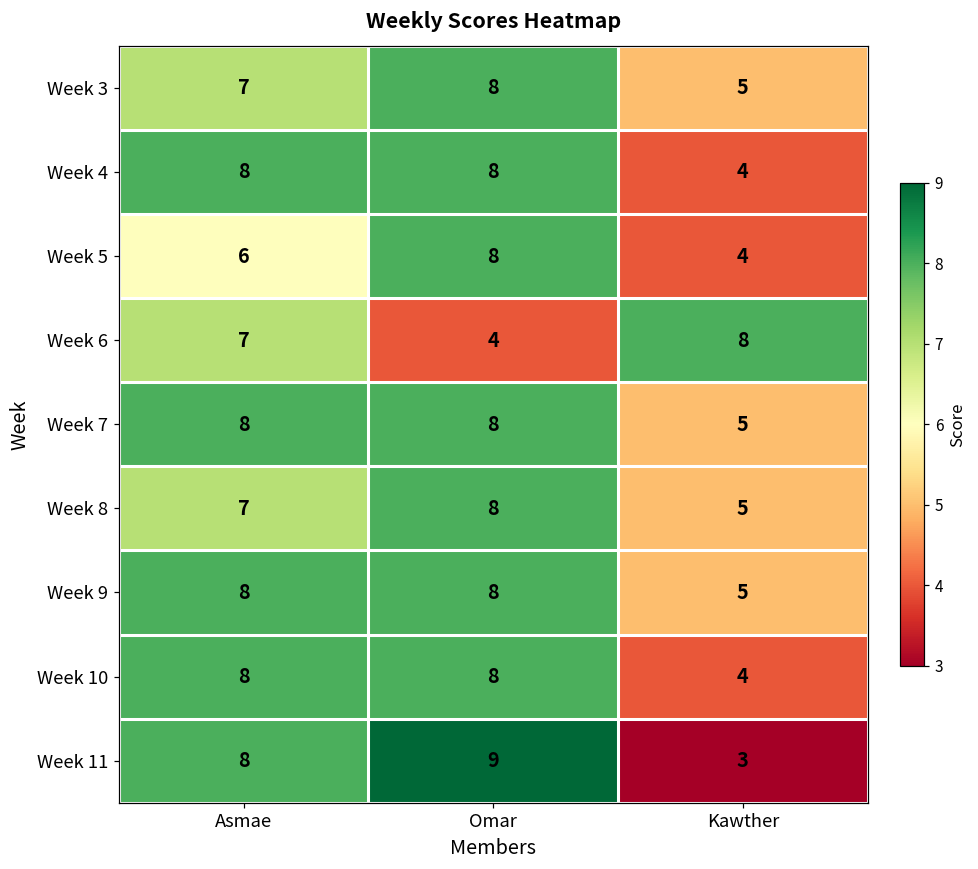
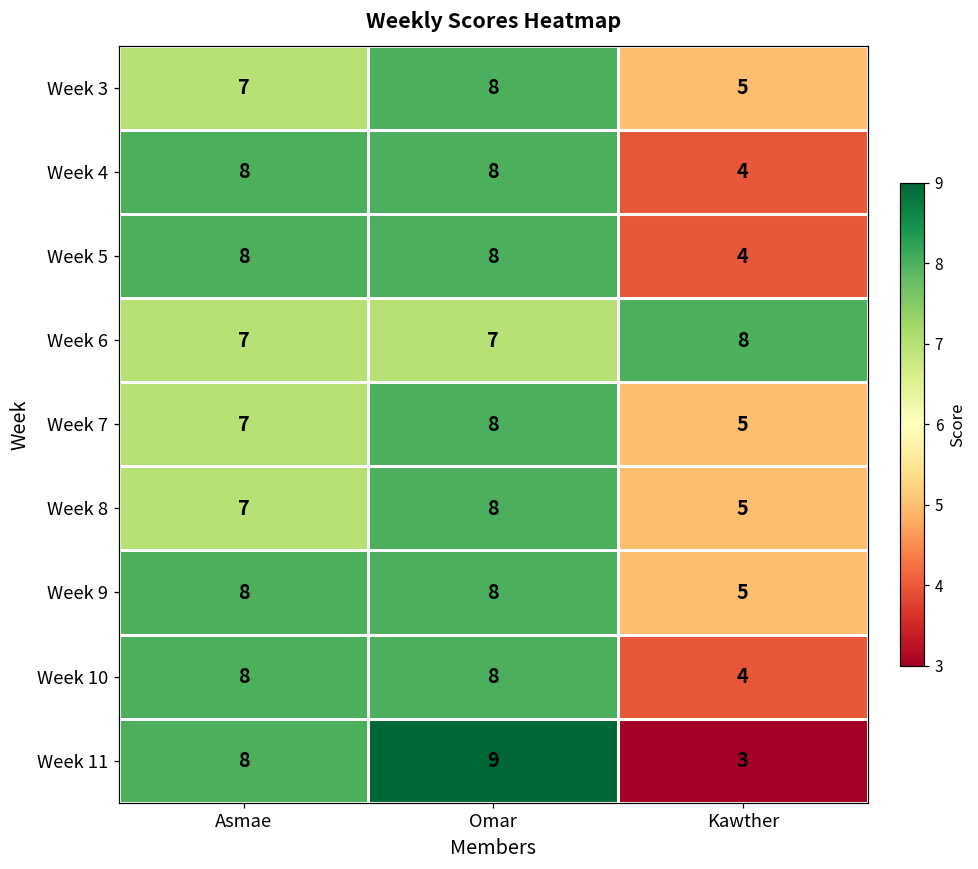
Week 5, Asmae: 6 -> 8
Week 6, Omar: 4 -> 7
Week 7, Asmae: 8 -> 7
